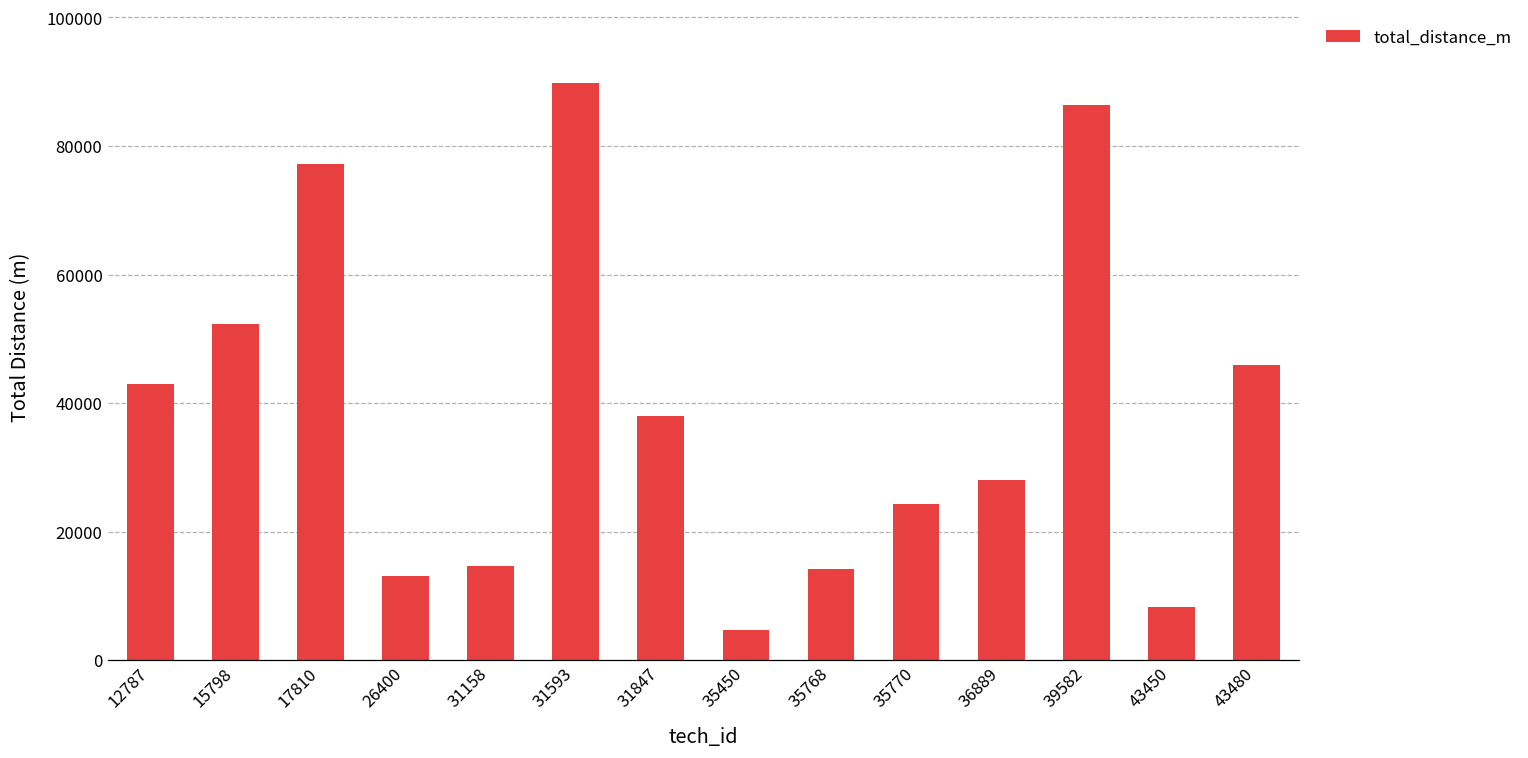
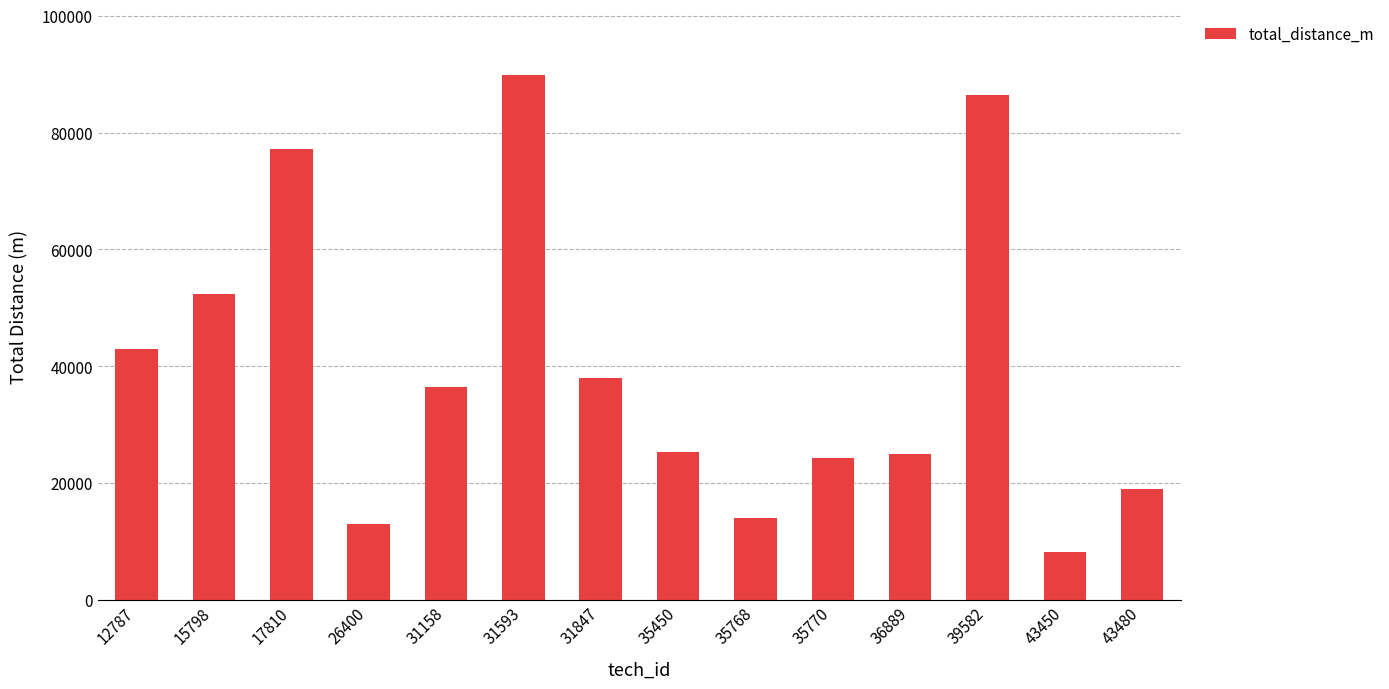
31158: 15000 -> 36000
35450: 5000 -> 25000
36889: 28000 -> 25000
43480: 46000 -> 19000
